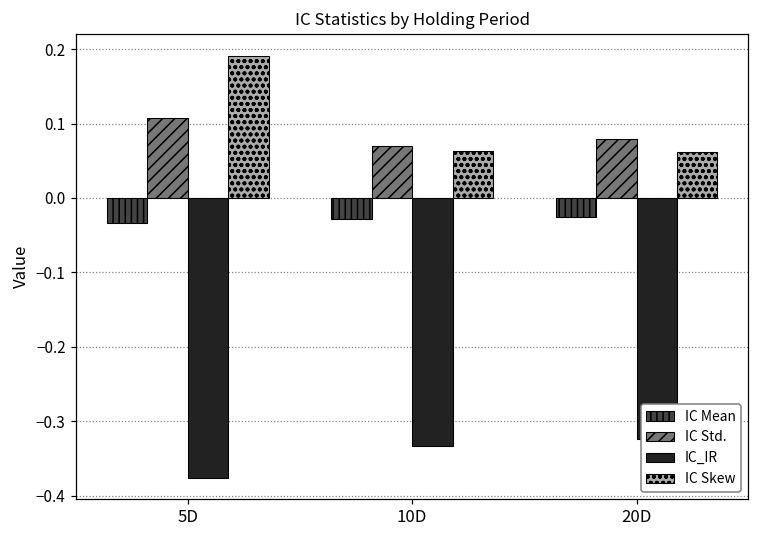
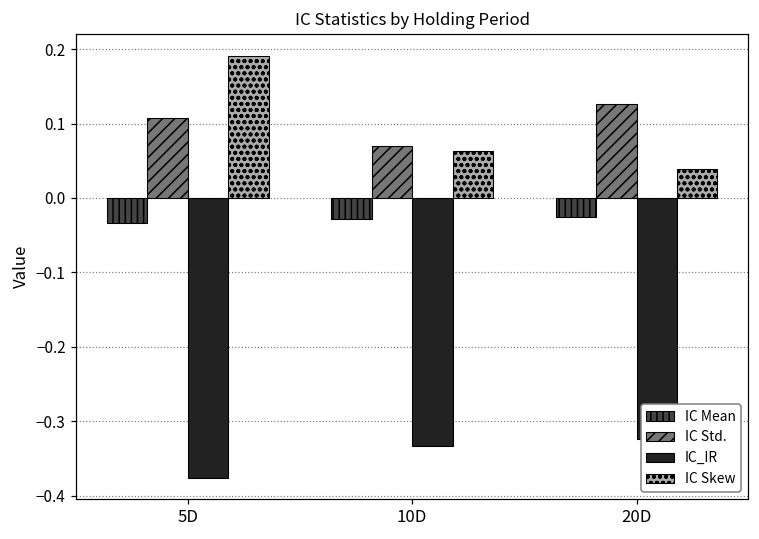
IC Std., 20D: 0.08 -> 0.13
IC Skew, 20D: 0.06 -> 0.04
